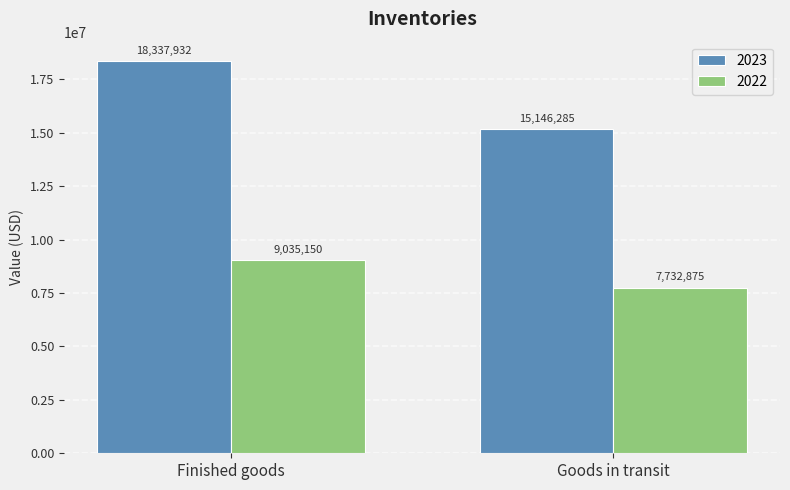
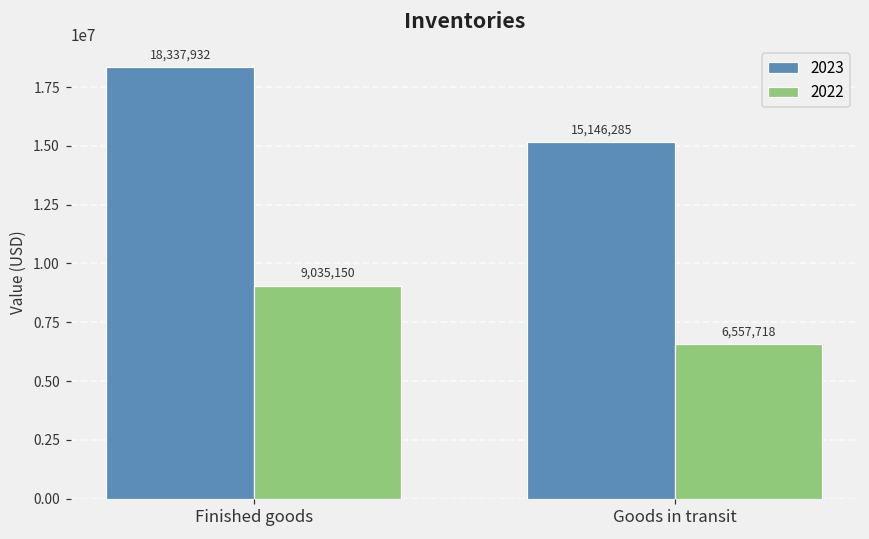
2022, Goods in transit: 7,732,875 -> 6,557,718
